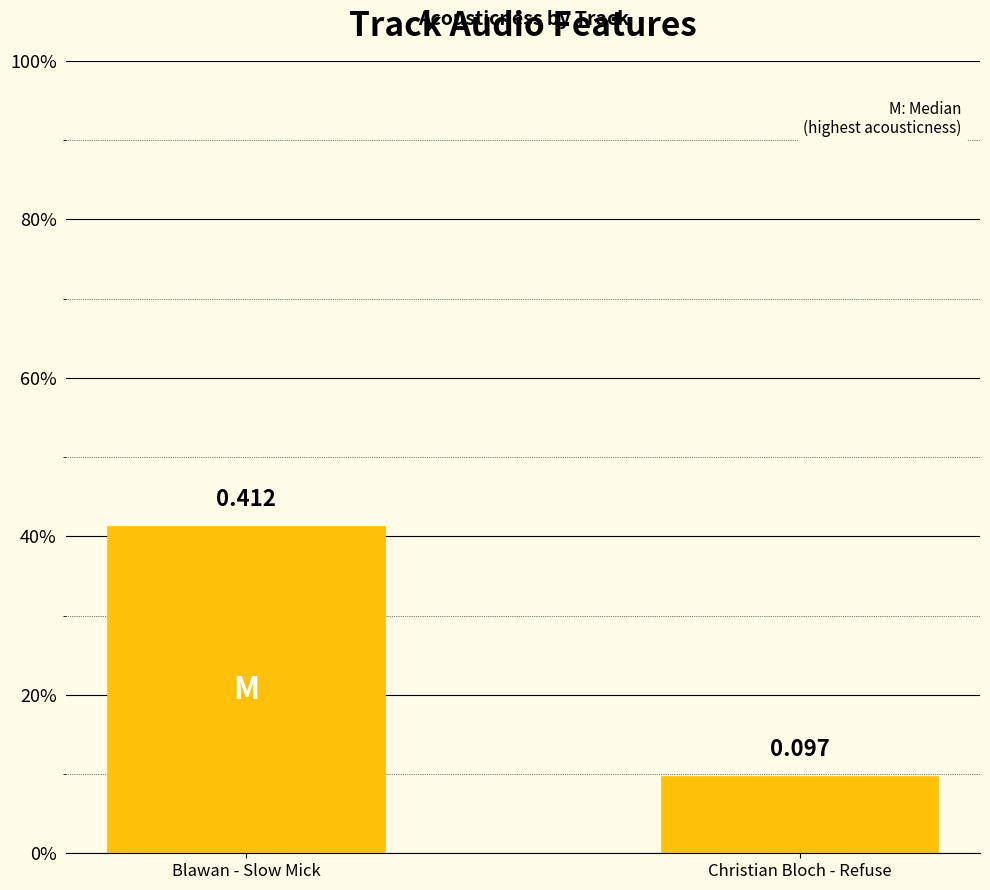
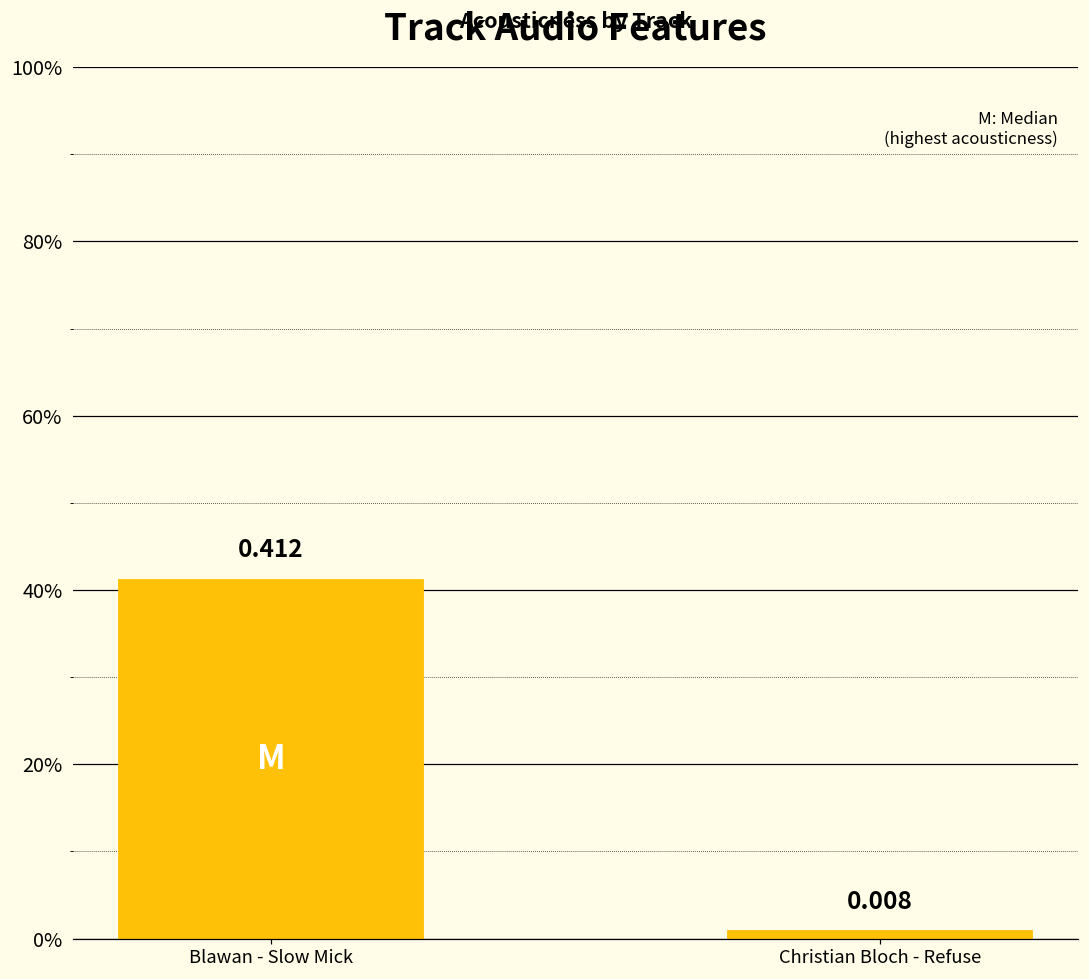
Christian Bloch - Refuse: 0.097 -> 0.008
